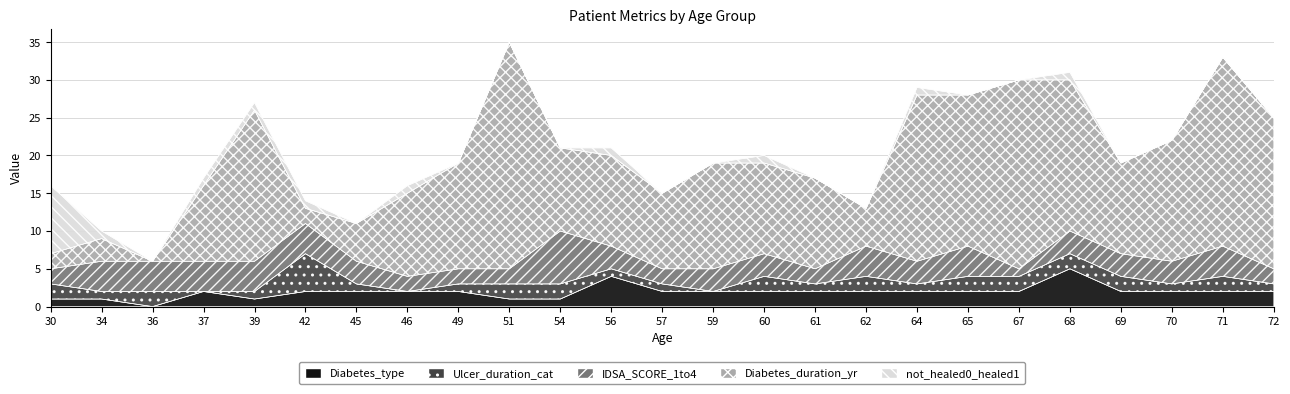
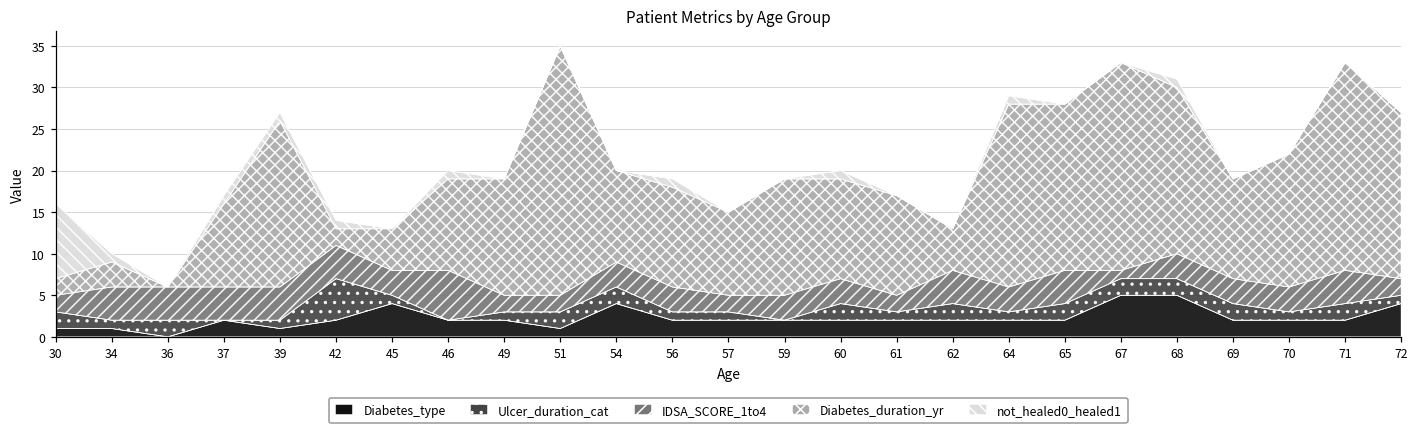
Diabetes_type, 45: 2 -> 4
IDSA_SCORE_1to4, 46: 2 -> 6
Diabetes_type, 54: 1 -> 4
IDSA_SCORE_1to4, 54: 7 -> 3
Diabetes_type, 56: 4 -> 2
Diabetes_type, 67: 2 -> 5
Diabetes_type, 72: 2 -> 4
